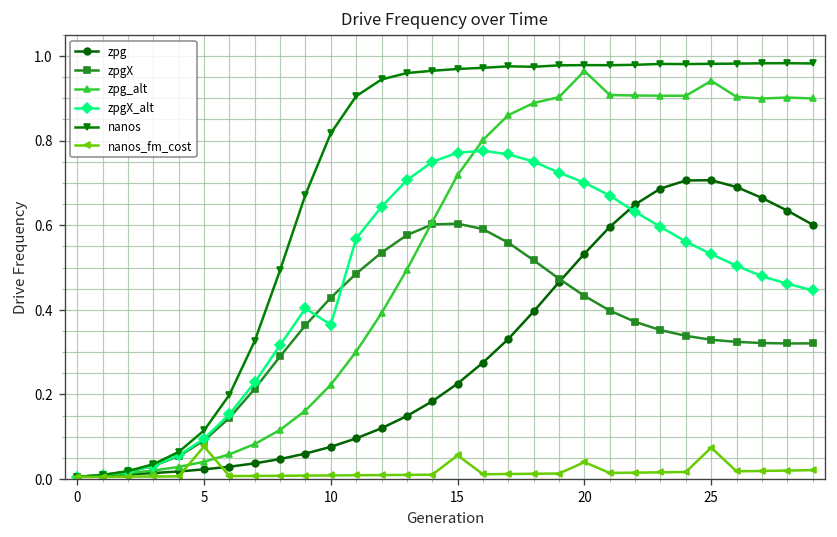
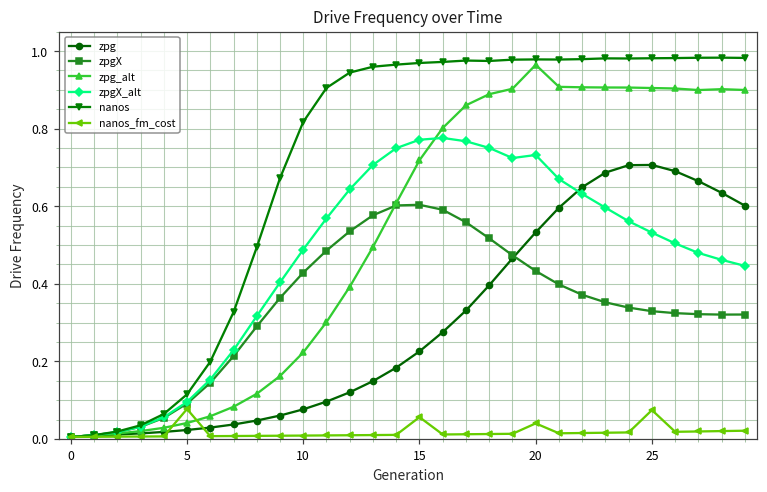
zpgX_alt, 10: 0.36 -> 0.49
zpgX_alt, 20: 0.70 -> 0.73
zpg_alt, 25: 0.94 -> 0.90
